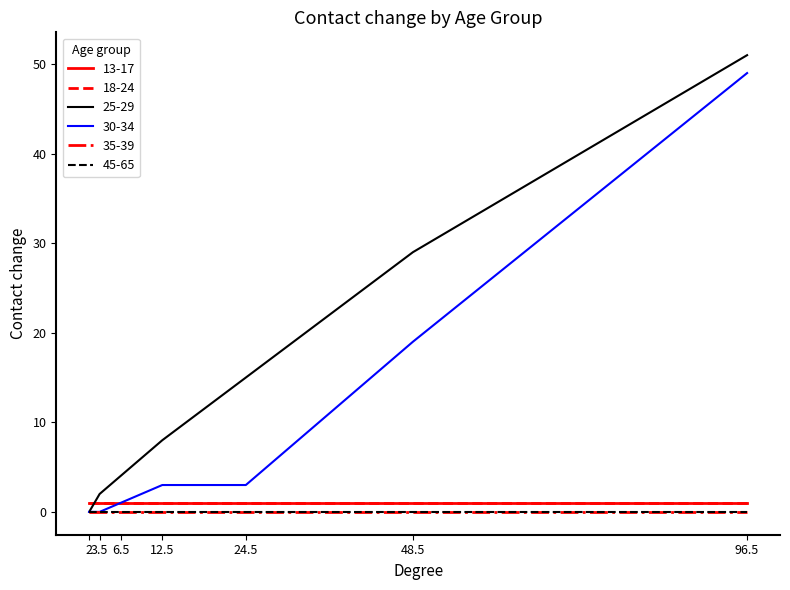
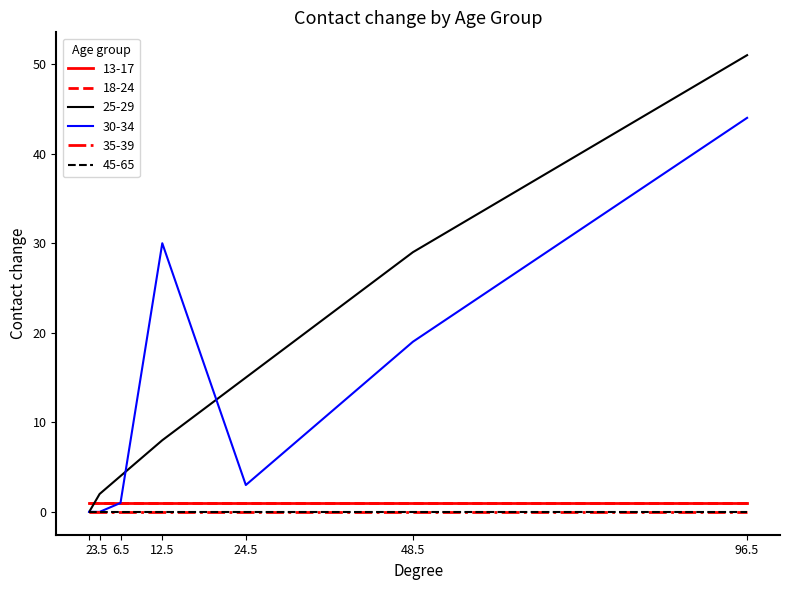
30-34, 12.5: 3 -> 30
30-34, 96.5: 49 -> 44
